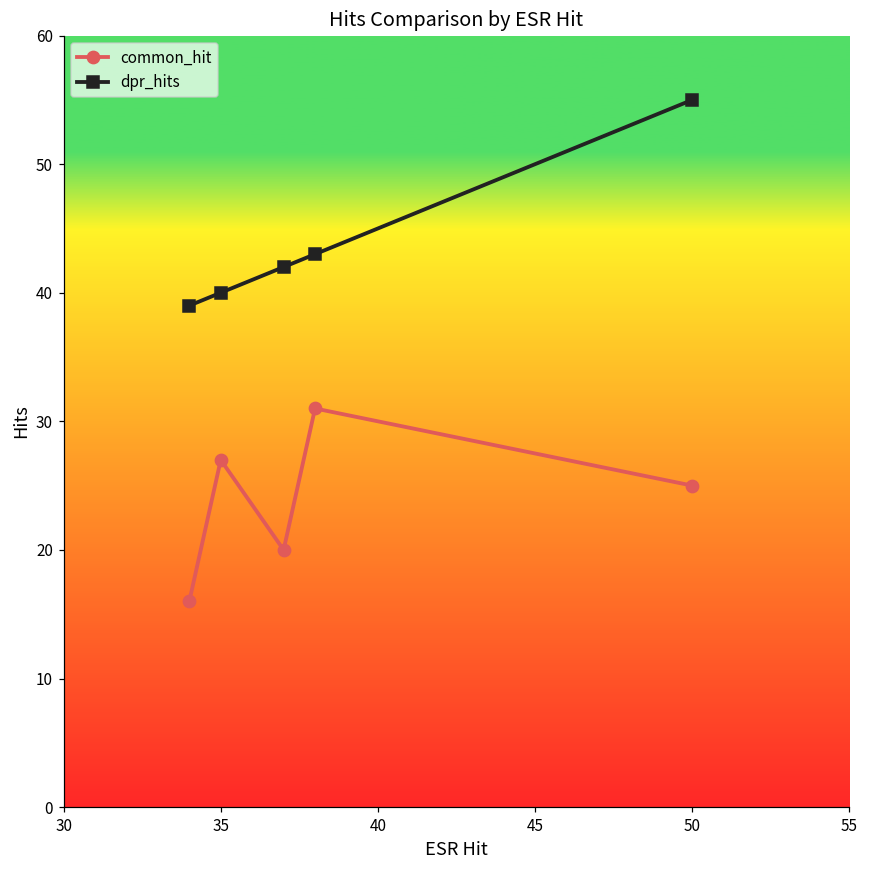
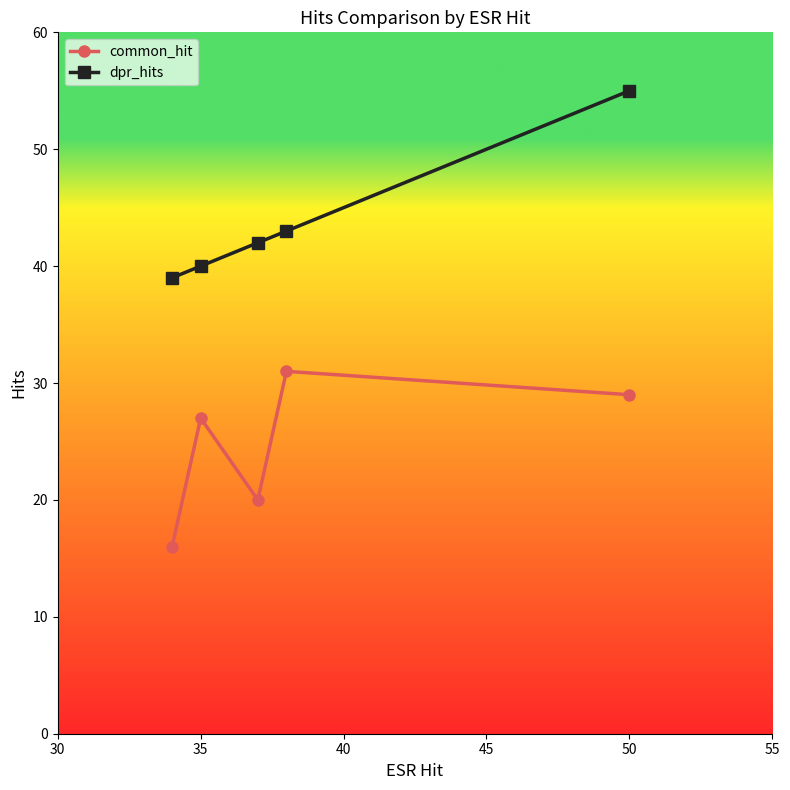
common_hit, 50: 25 -> 29
